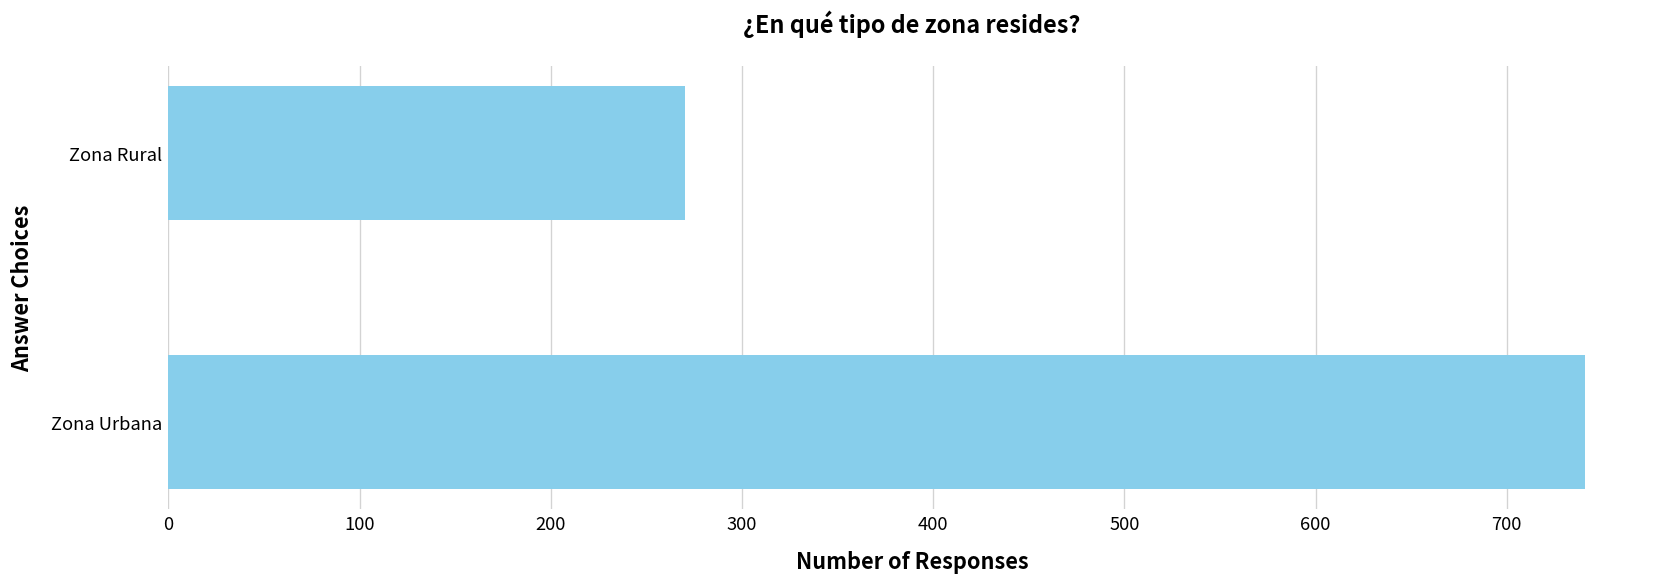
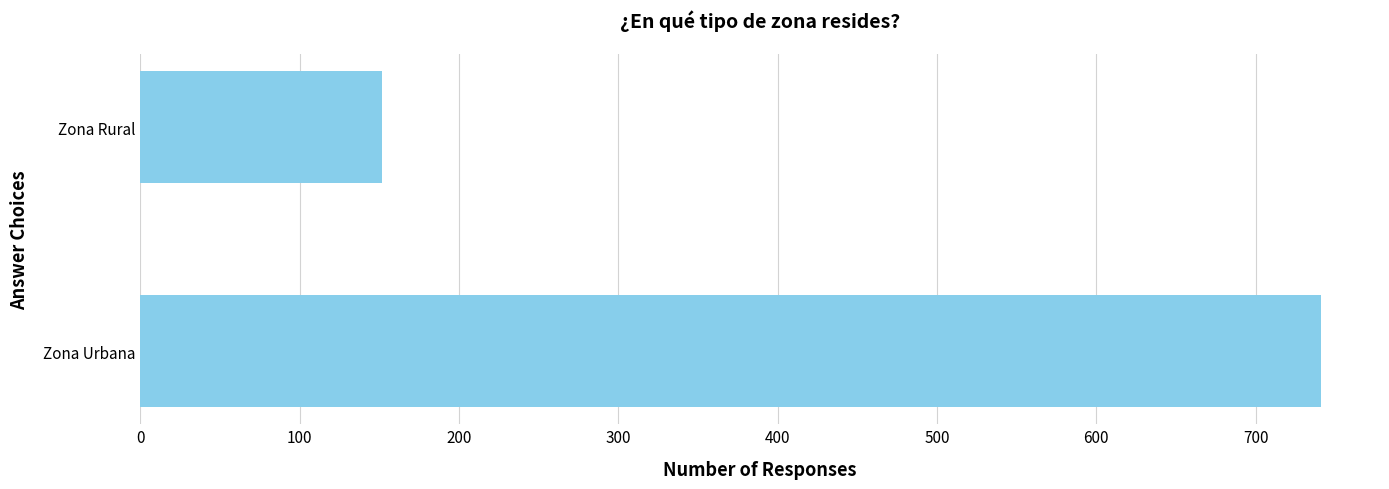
Zona Rural: 270 -> 152
